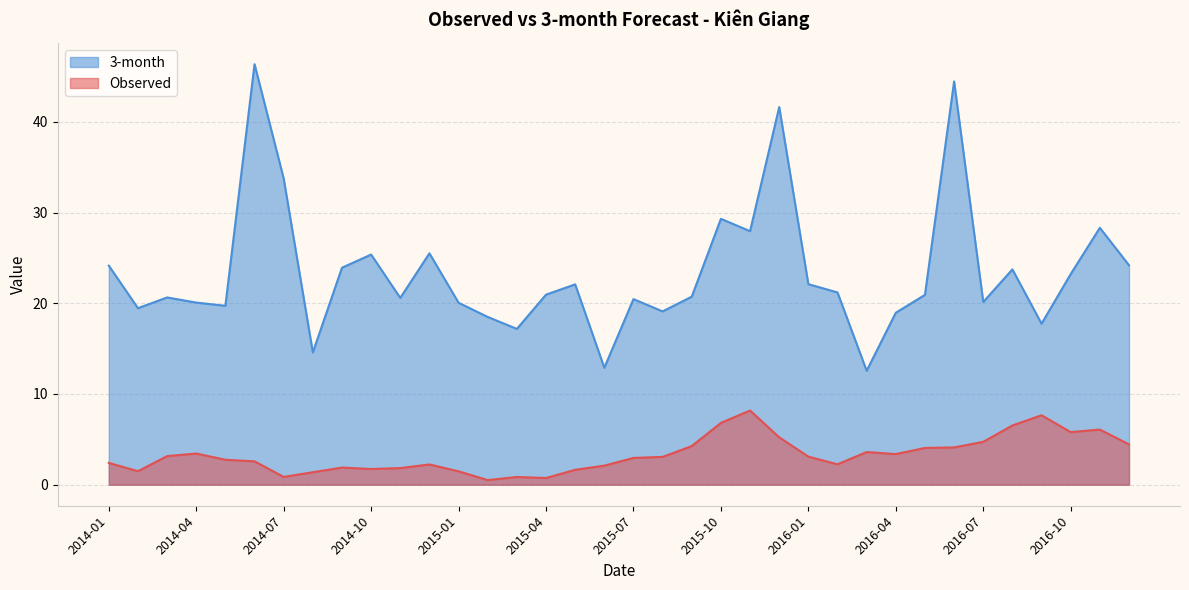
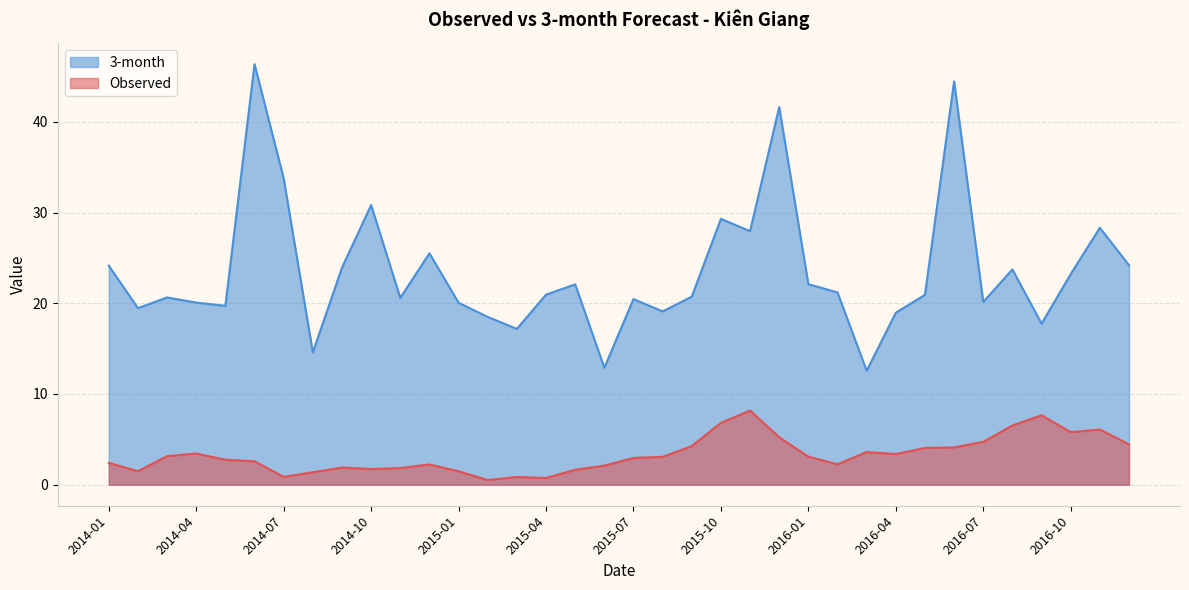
3-month, 2014-10: 25 -> 31
